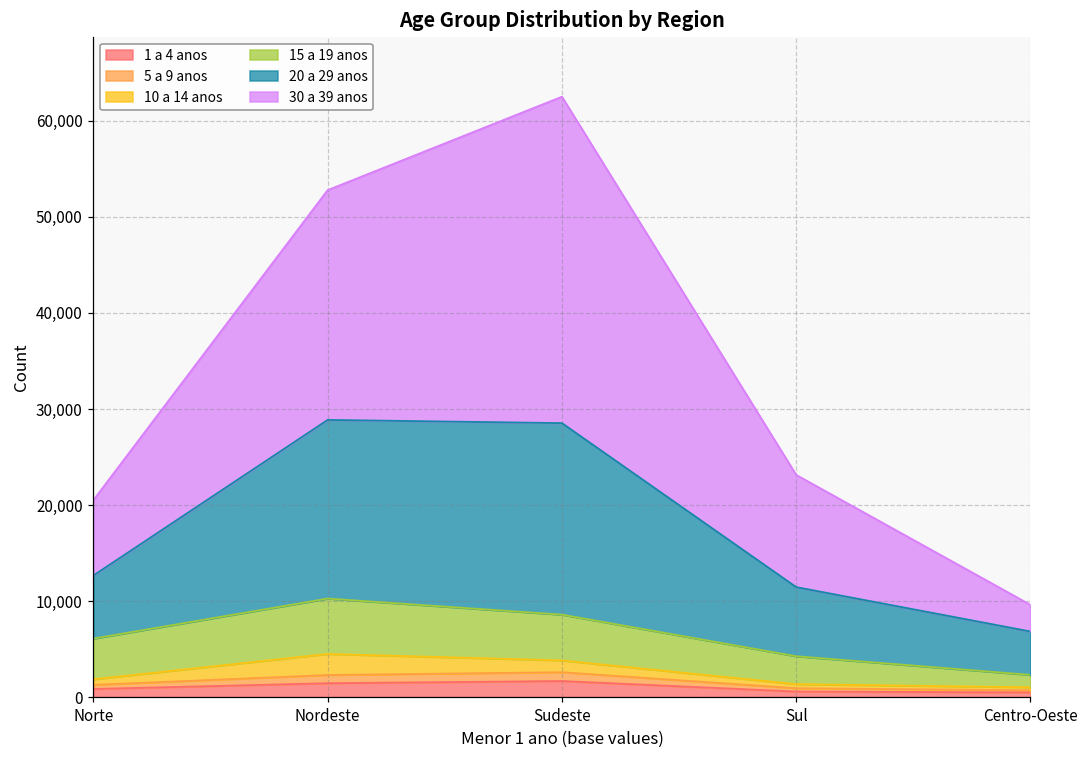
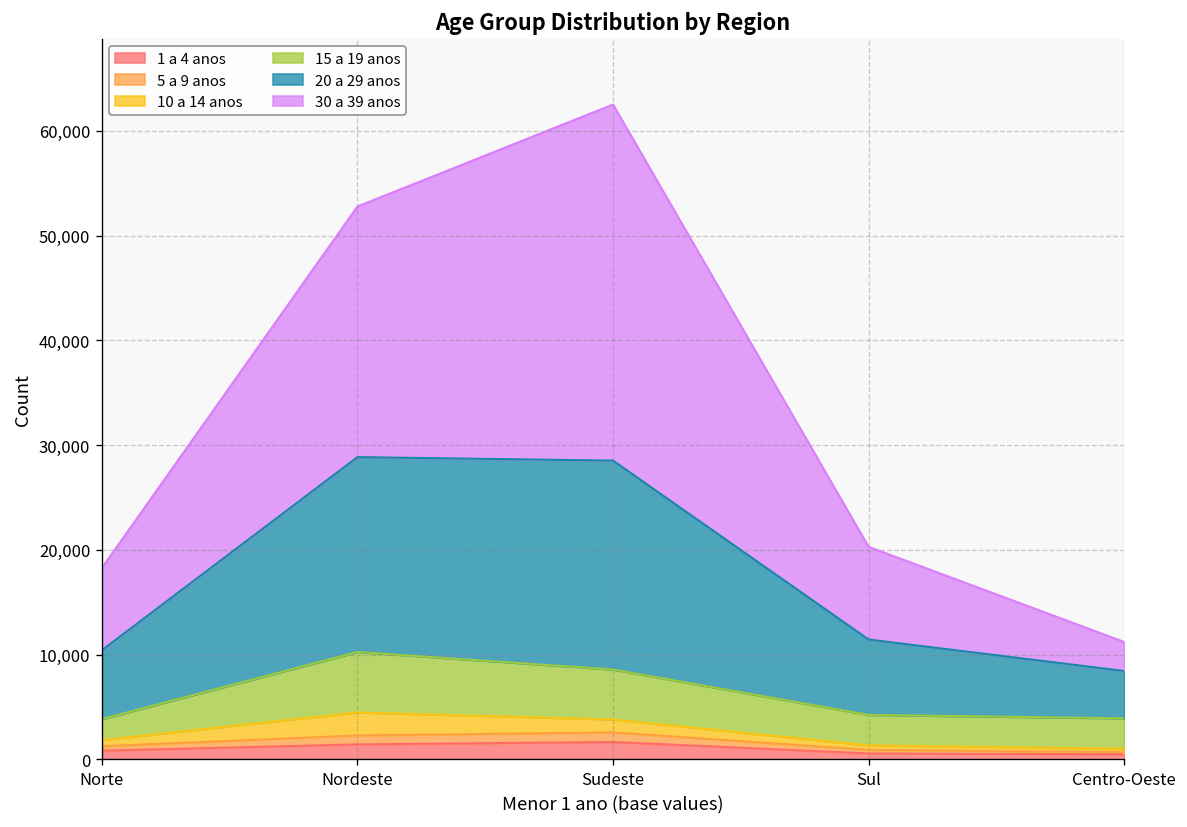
15 a 19 anos, Norte: 4,000 -> 2,000
30 a 39 anos, Sul: 12,000 -> 9,000
15 a 19 anos, Centro-Oeste: 1,000 -> 3,000
